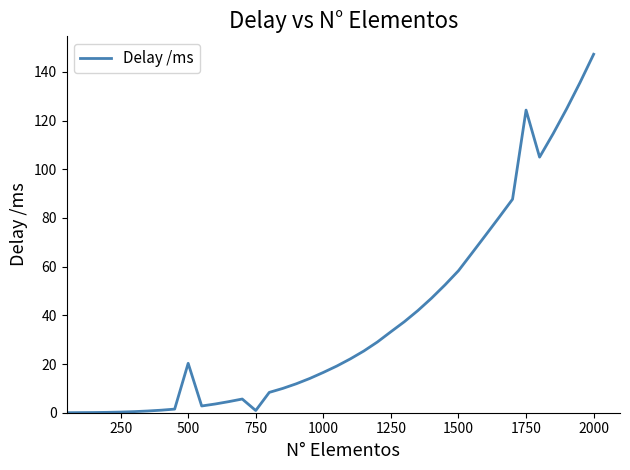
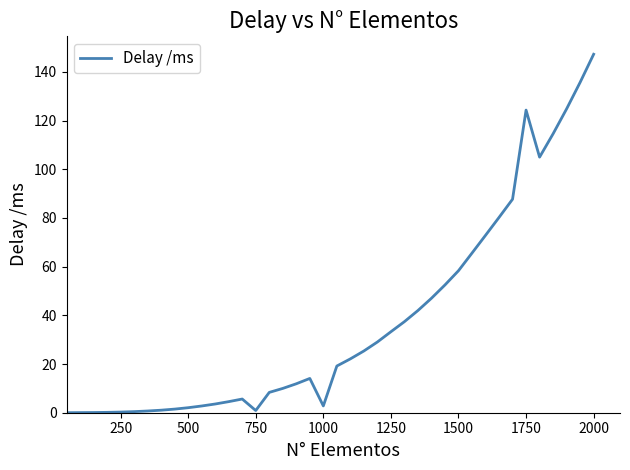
500: 20 -> 2
1000: 17 -> 3
